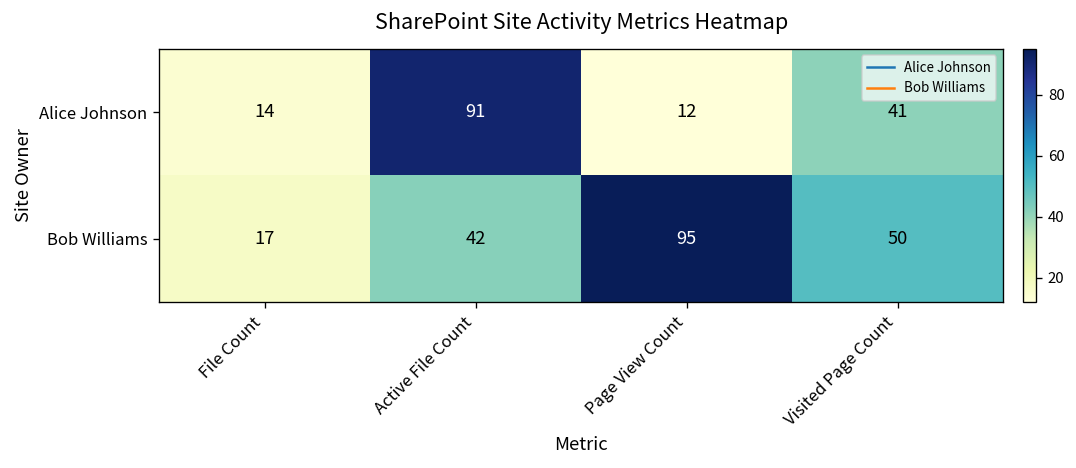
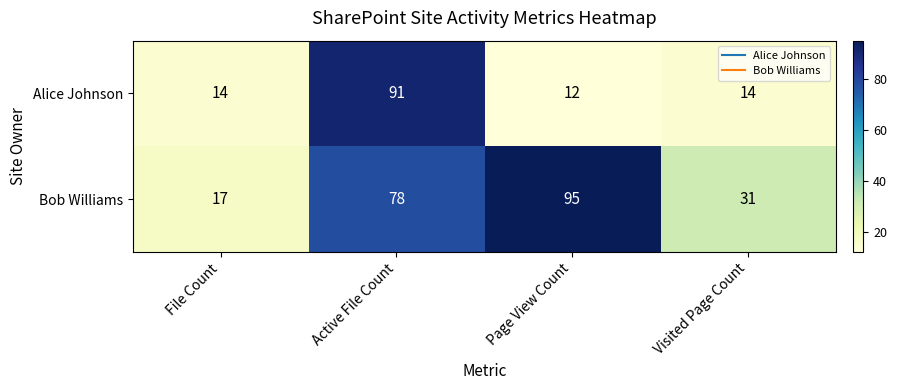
Alice Johnson, Visited Page Count: 41 -> 14
Bob Williams, Active File Count: 42 -> 78
Bob Williams, Visited Page Count: 50 -> 31
